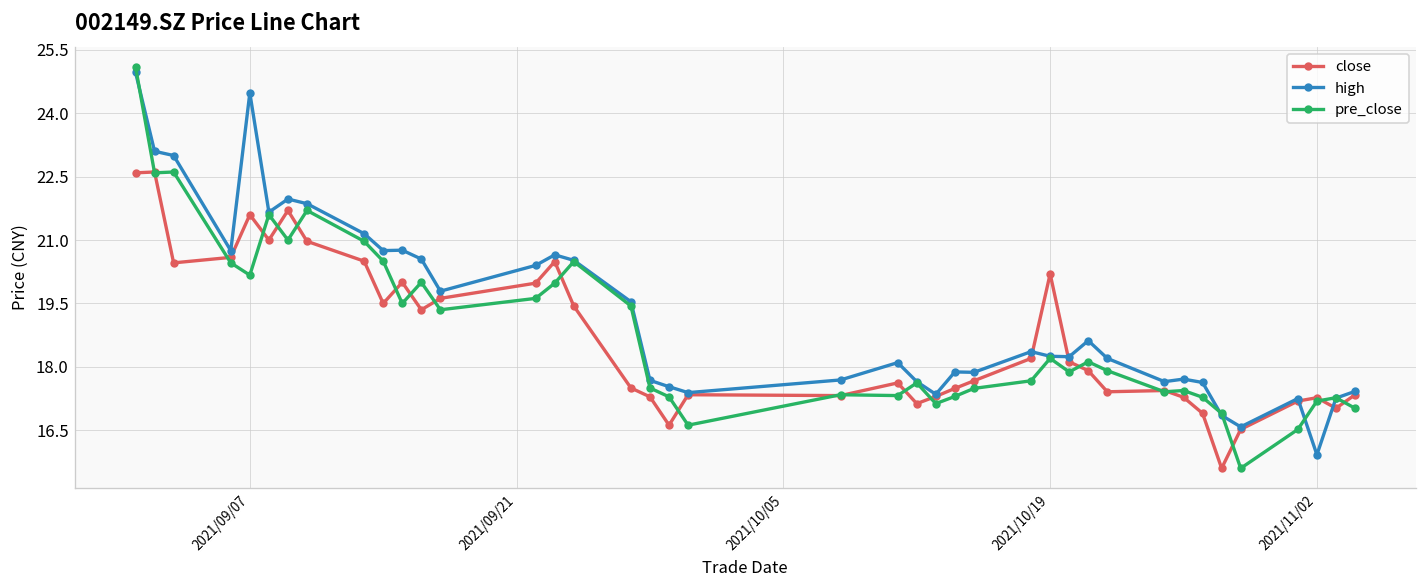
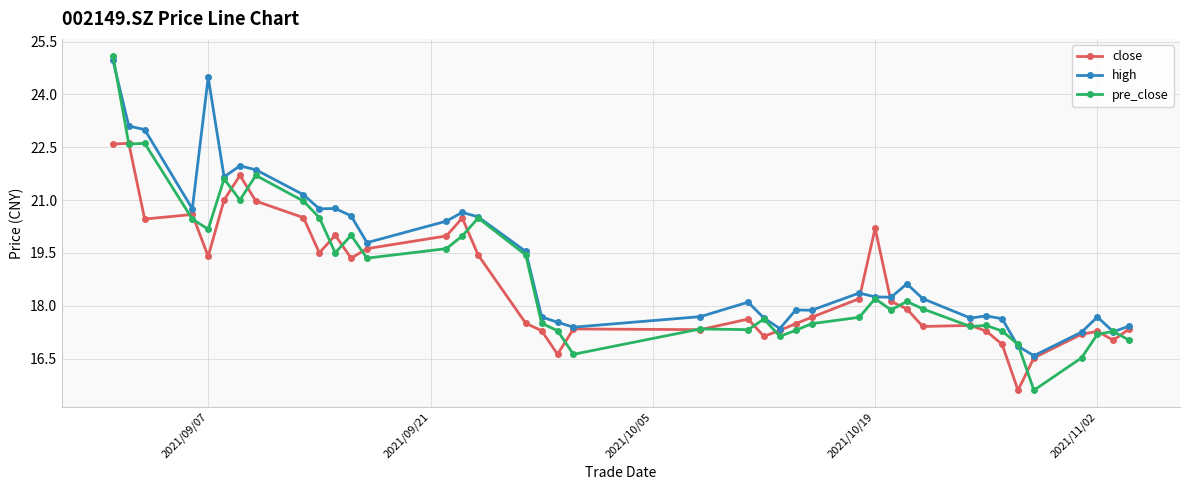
close, 2021/09/07: 21.6 -> 19.4
high, 2021/11/02: 15.9 -> 17.7
